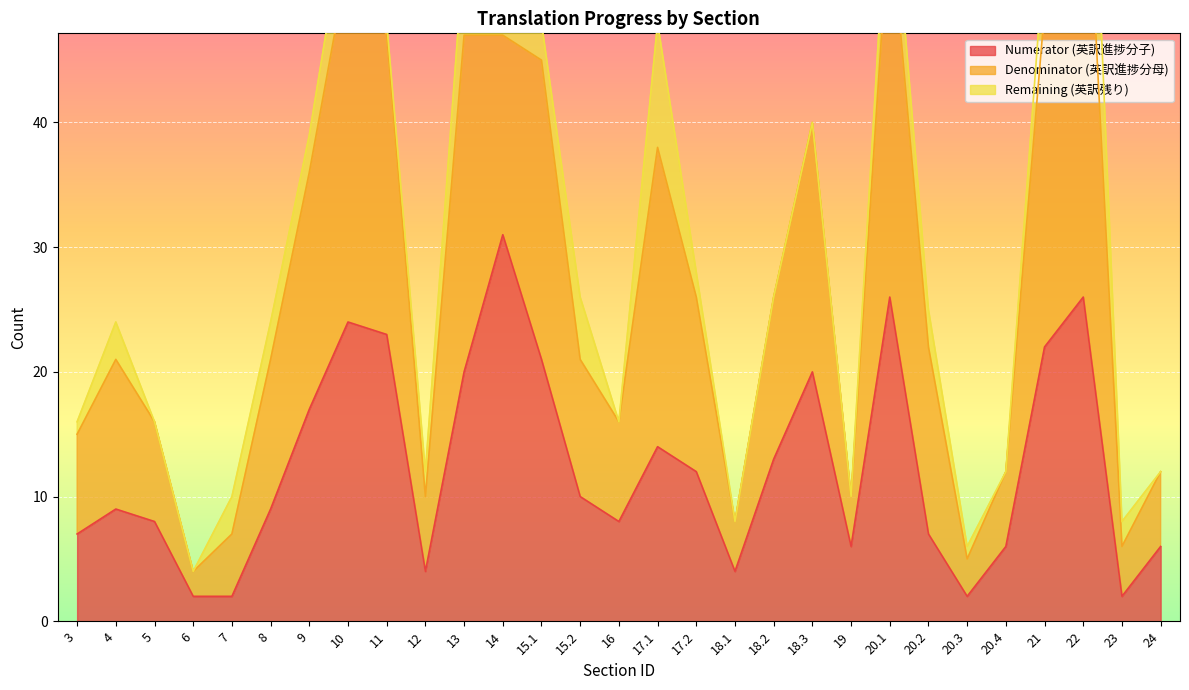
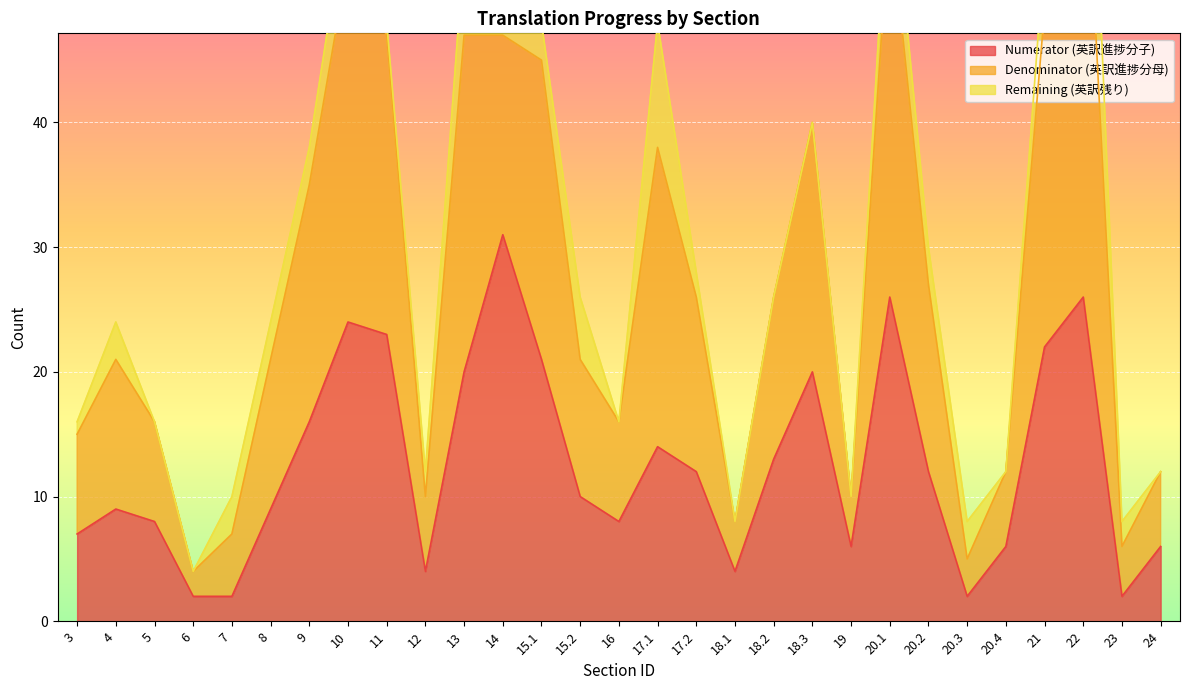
Numerator (英訳進捗分子), 9: 17 -> 16
Numerator (英訳進捗分子), 20.2: 7 -> 12
Remaining (英訳残り), 20.3: 1 -> 3
